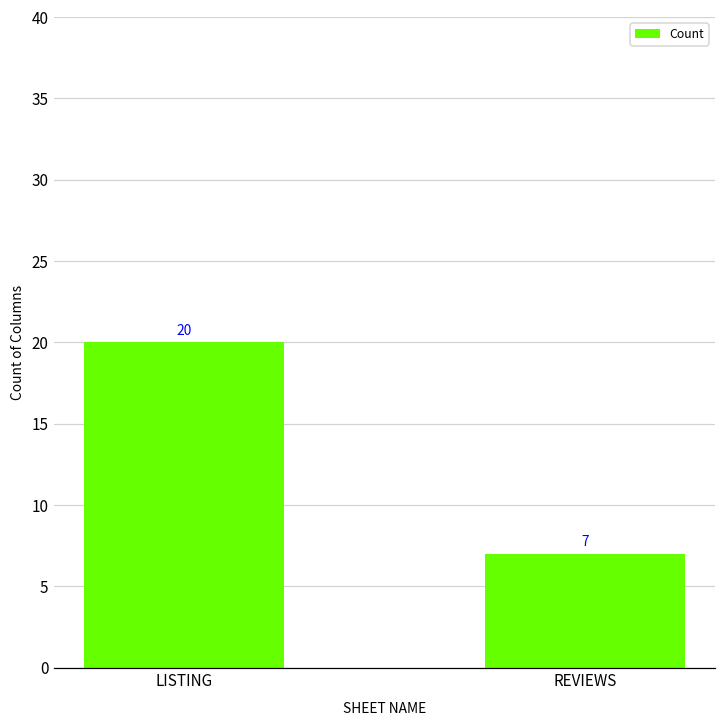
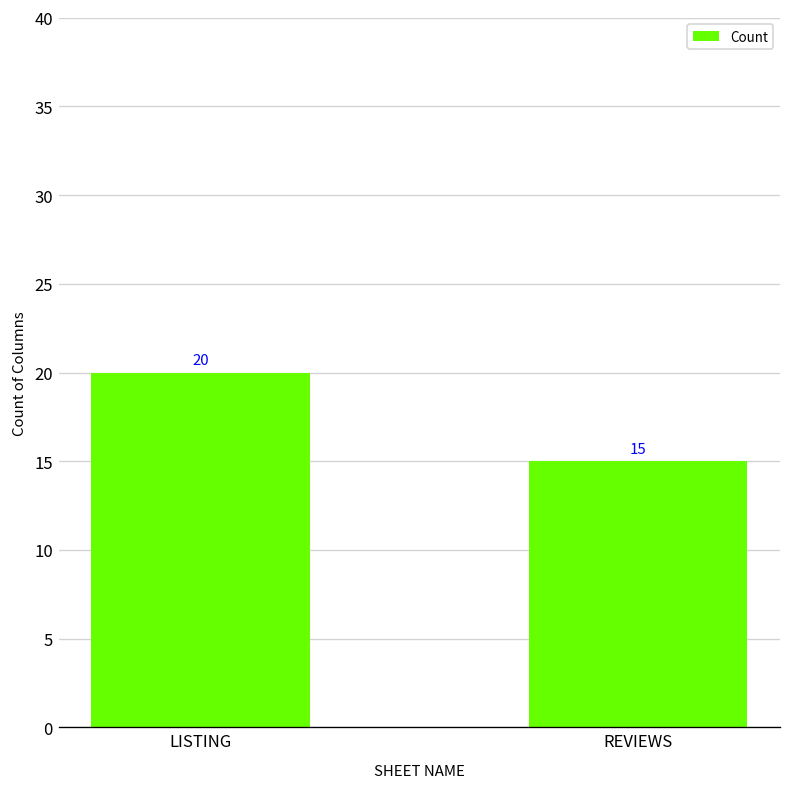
REVIEWS: 7 -> 15
